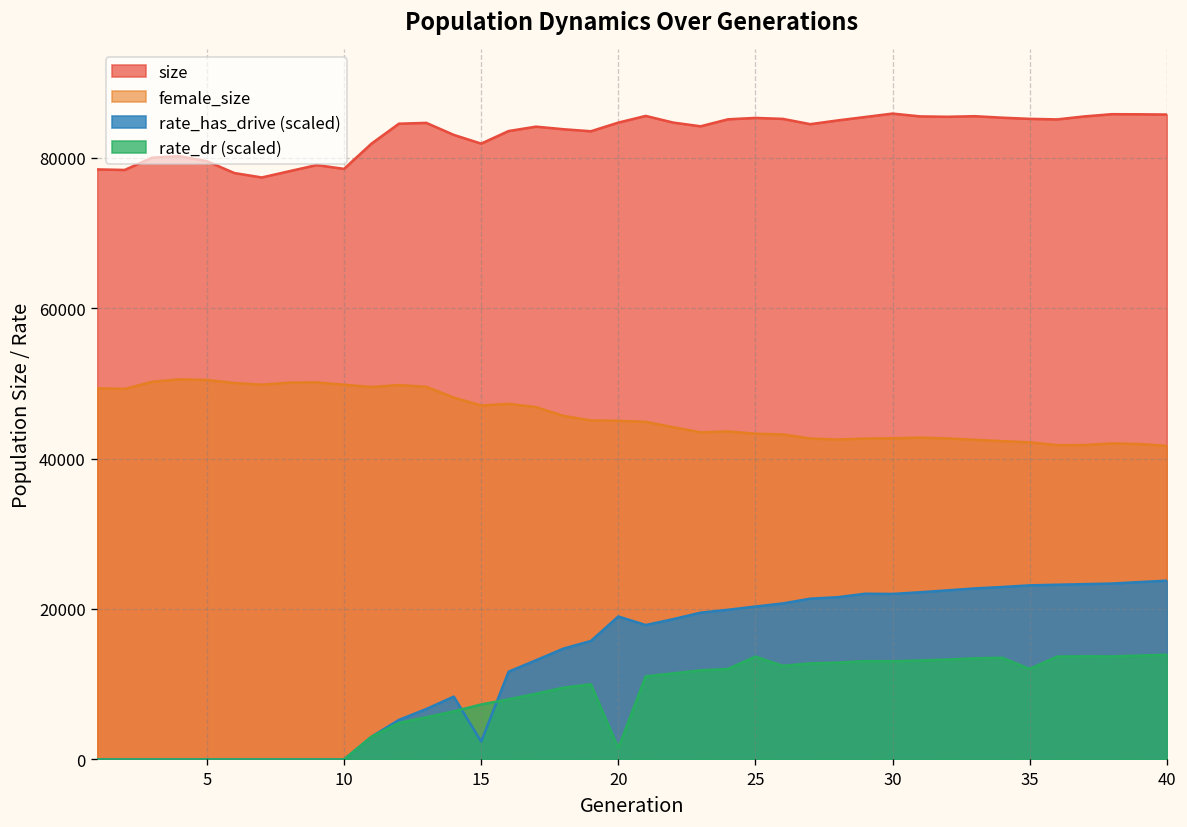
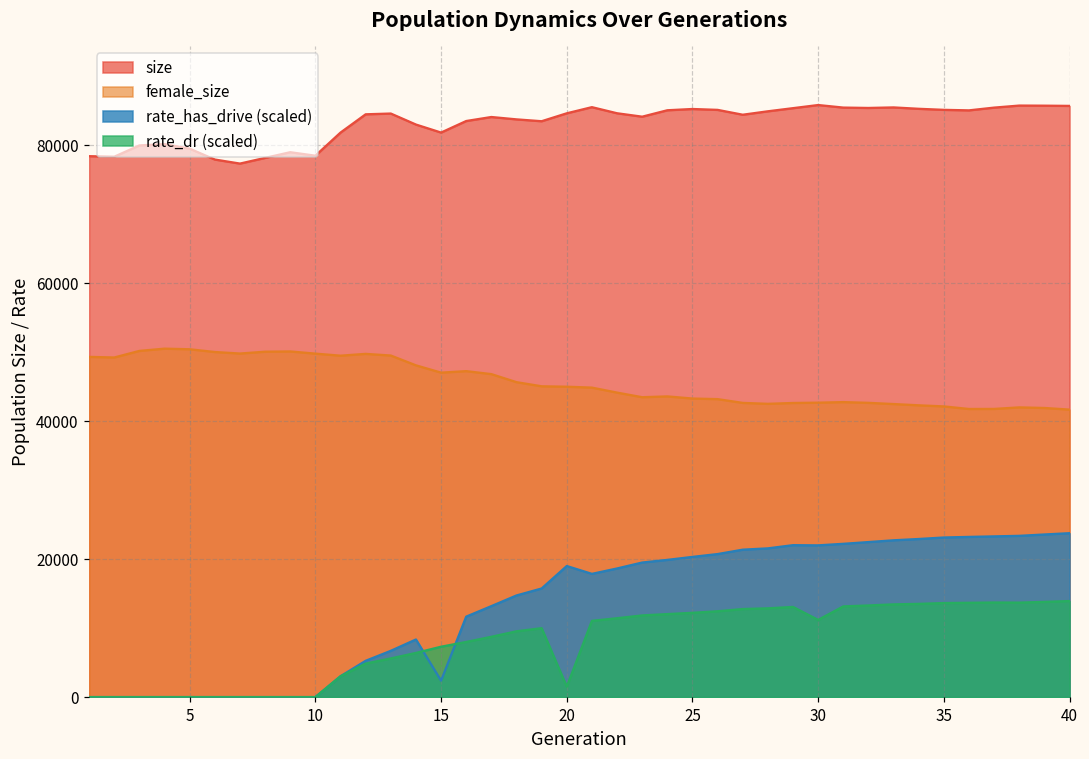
rate_dr (scaled), 25: 14000 -> 12000
rate_dr (scaled), 30: 13000 -> 11000
rate_dr (scaled), 35: 12000 -> 14000
